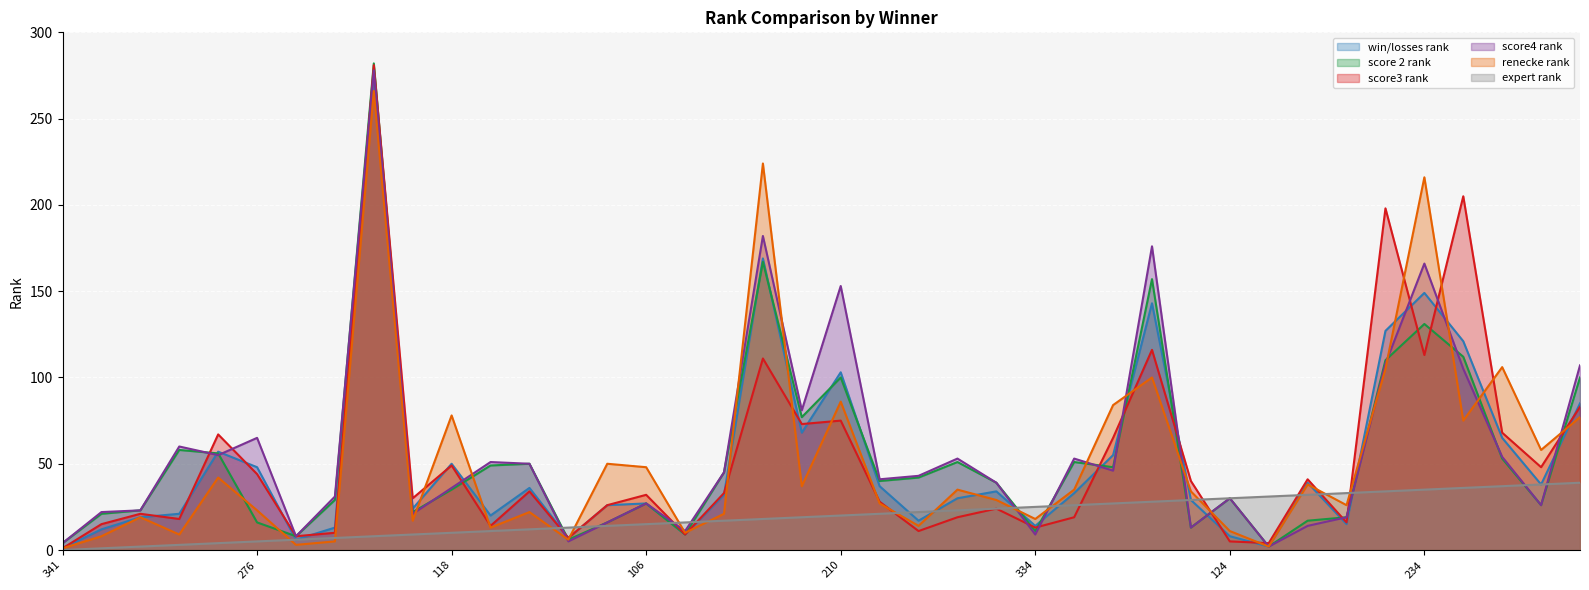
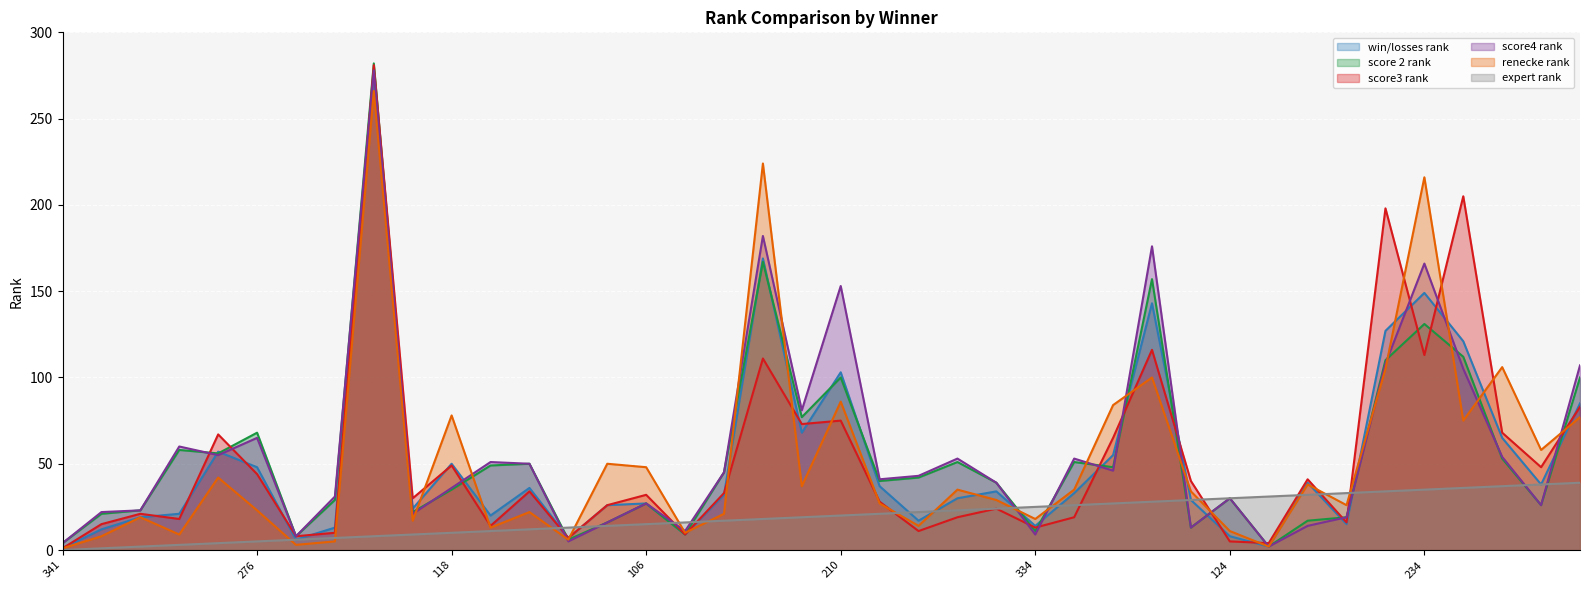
score 2 rank, 276: 16 -> 68
